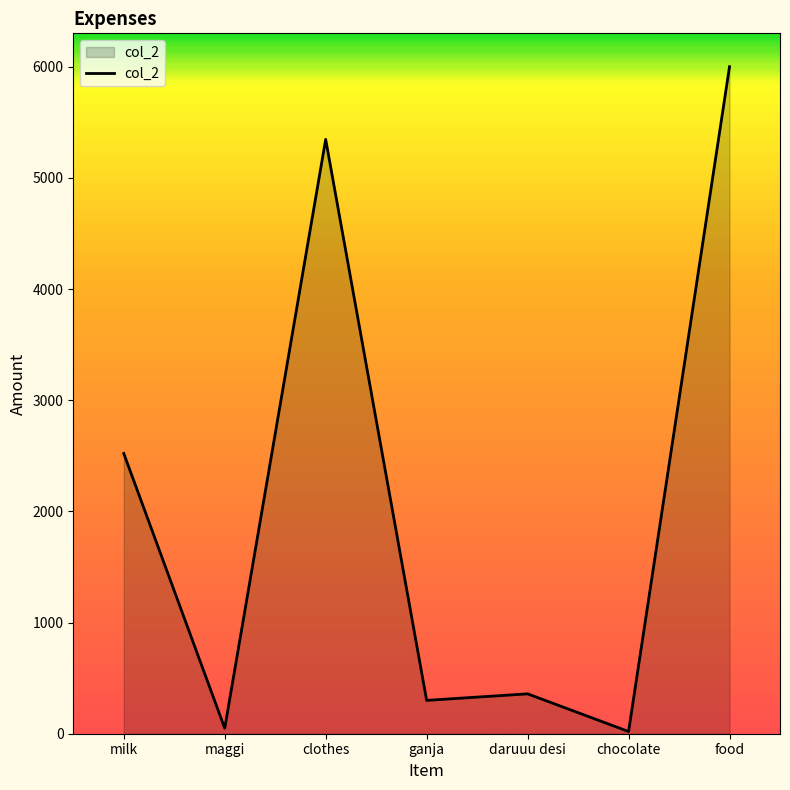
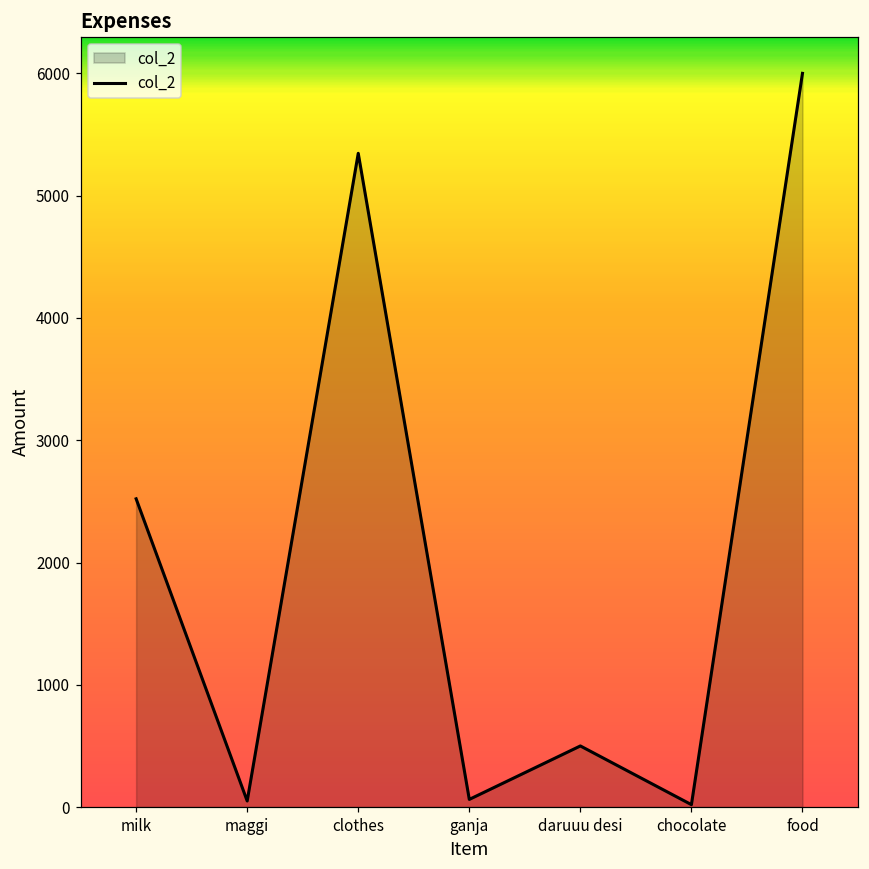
ganja: 300 -> 60
daruuu desi: 360 -> 500
